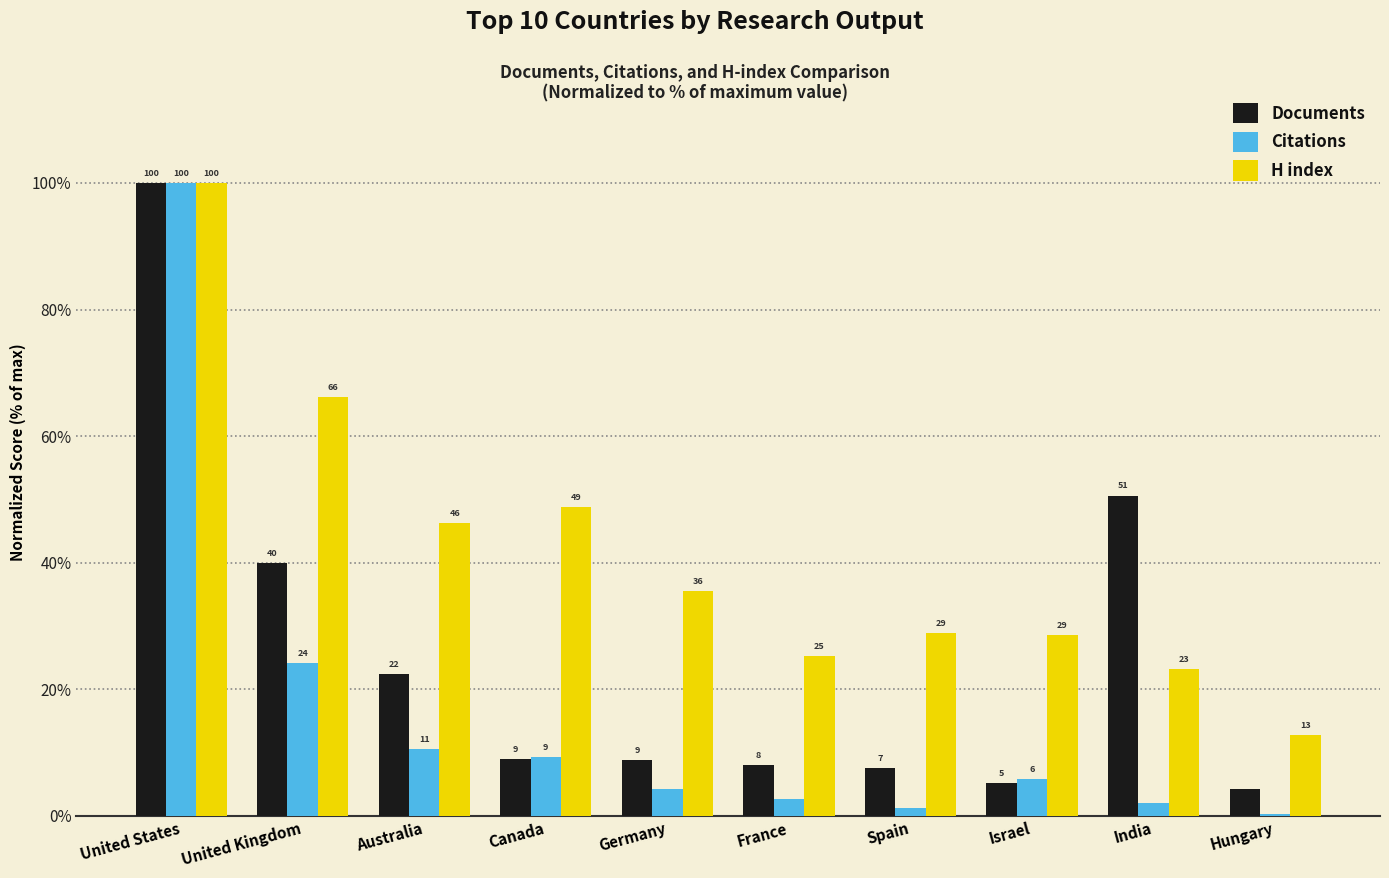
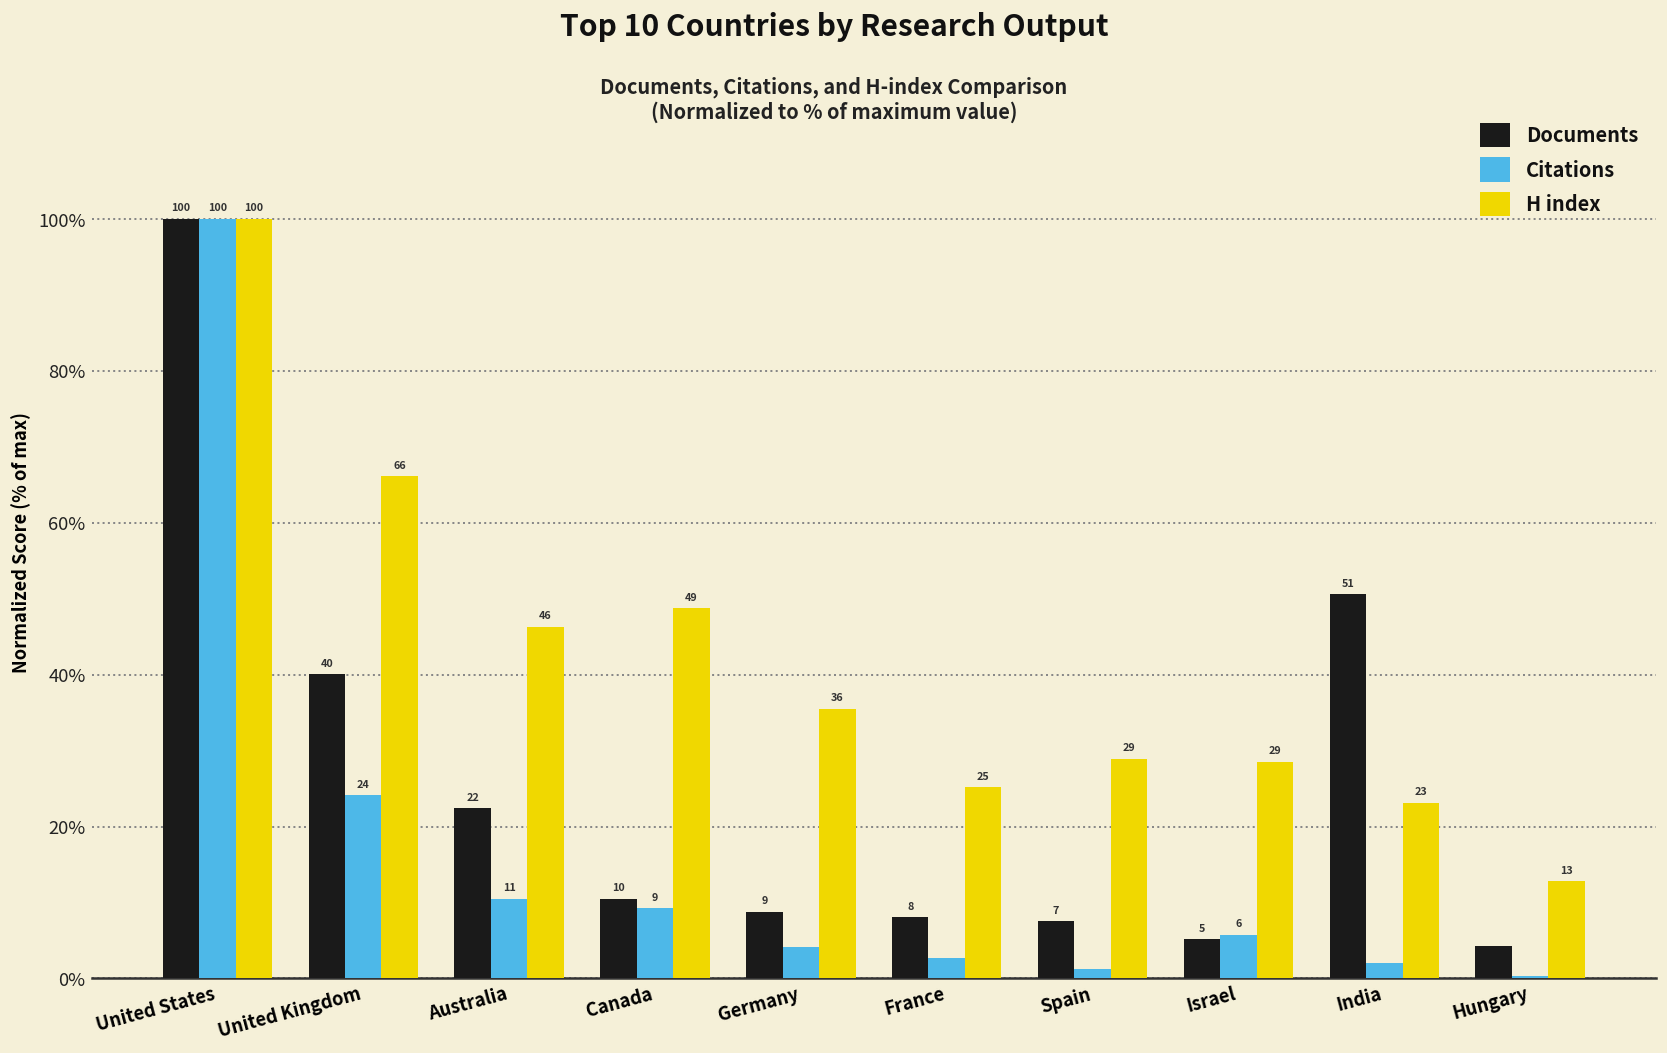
Documents, Canada: 9 -> 10
